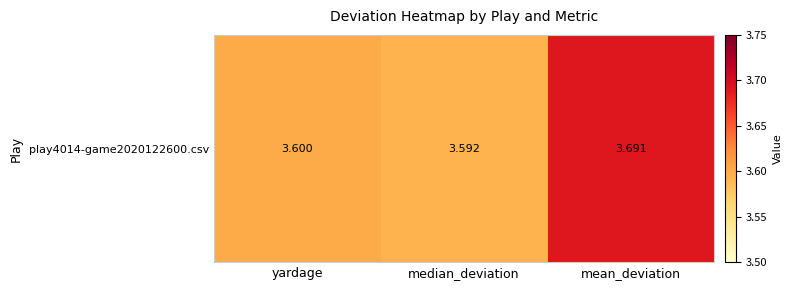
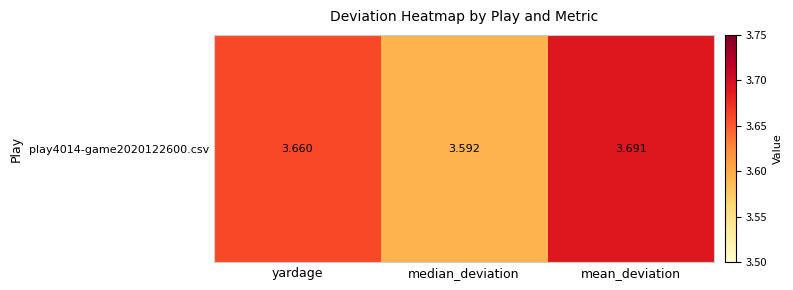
play4014-game2020122600.csv, yardage: 3.600 -> 3.660
